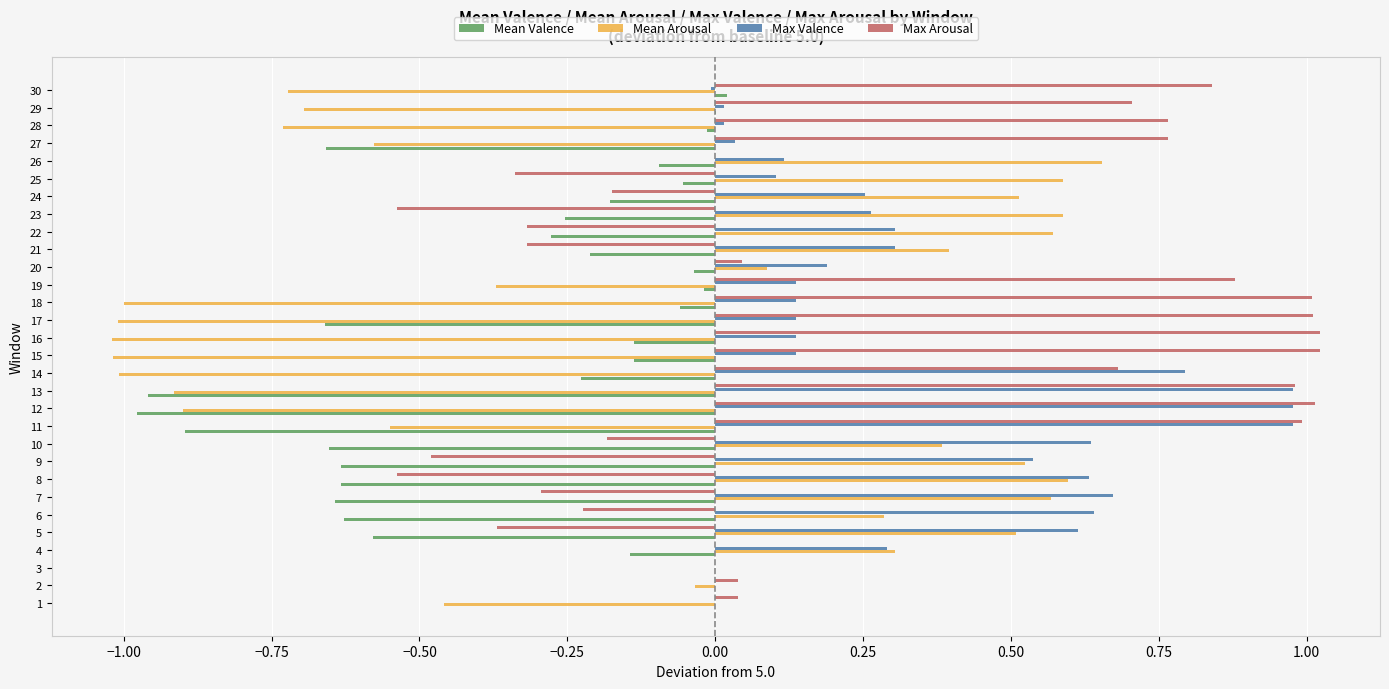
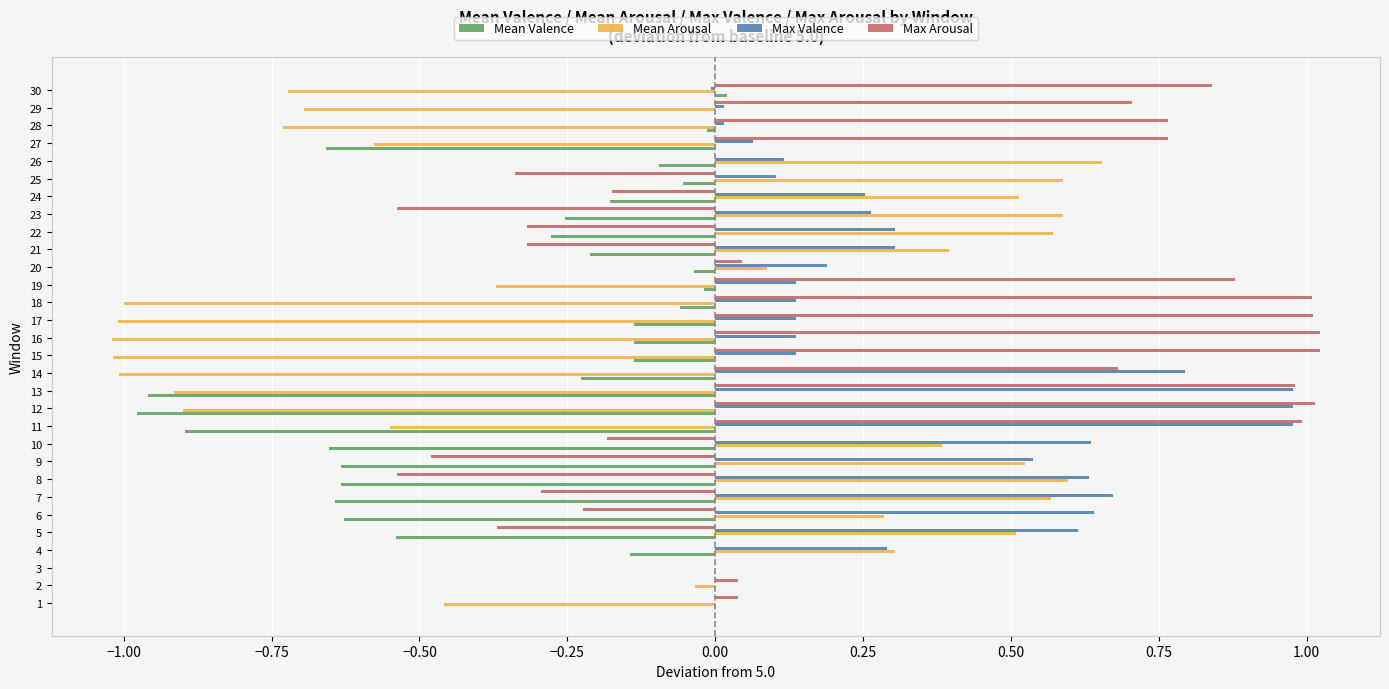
Max Valence, 27: 0.03 -> 0.06
Mean Valence, 17: -0.66 -> -0.14
Mean Valence, 5: -0.58 -> -0.54
